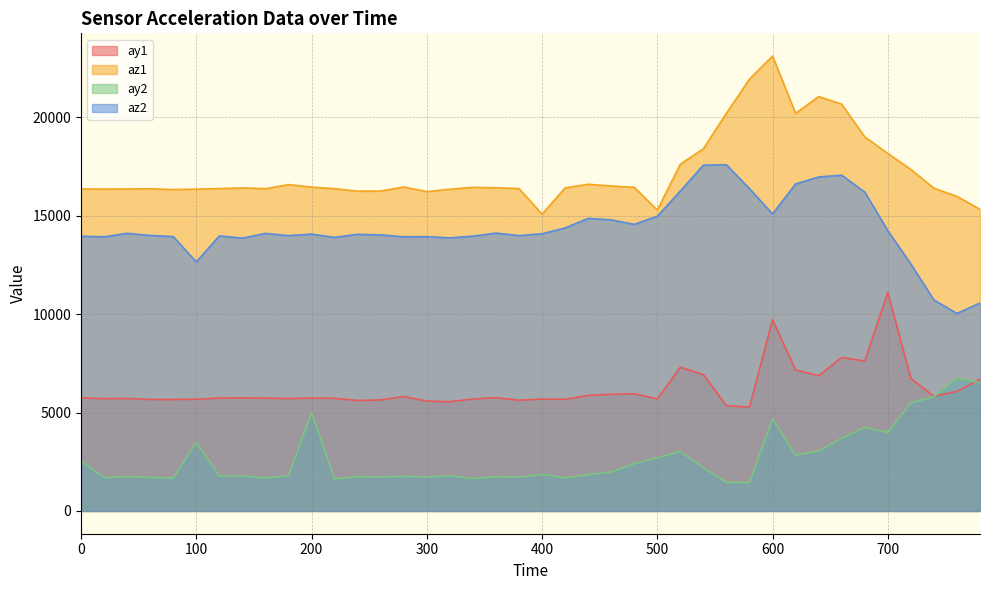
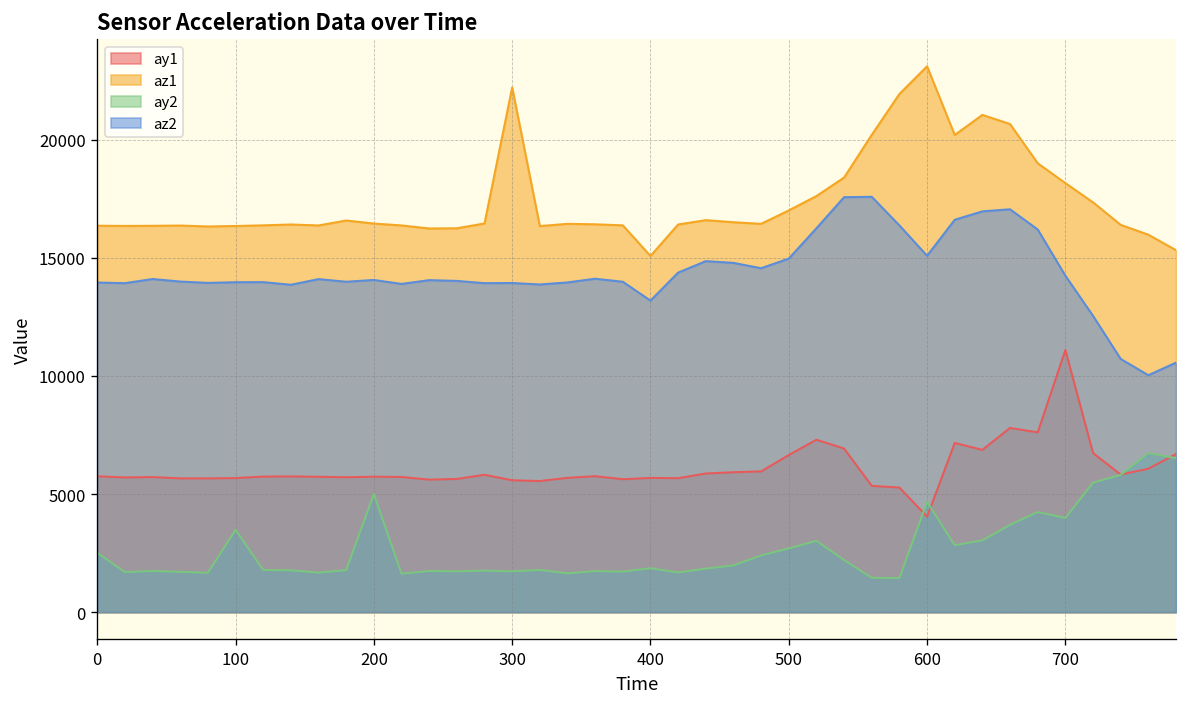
az2, 100: 12700 -> 14000
az1, 300: 16200 -> 22200
az2, 400: 14100 -> 13200
ay1, 500: 5700 -> 6700
az1, 500: 15300 -> 17000
ay1, 600: 9700 -> 4000
